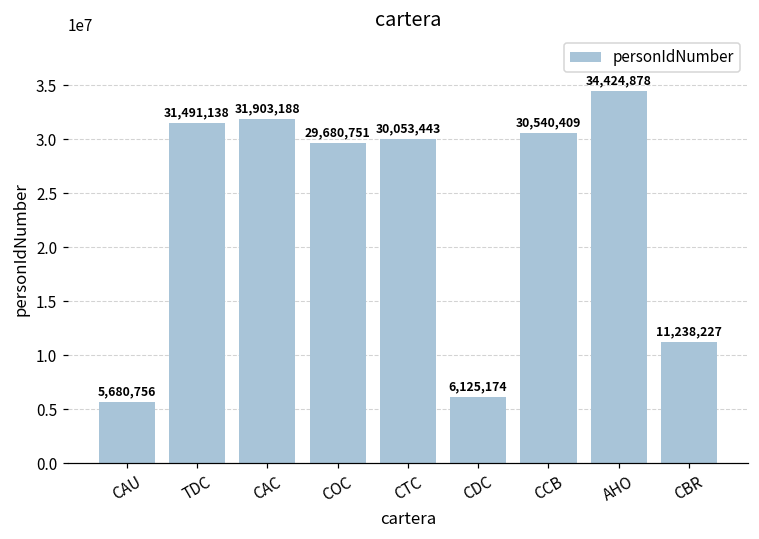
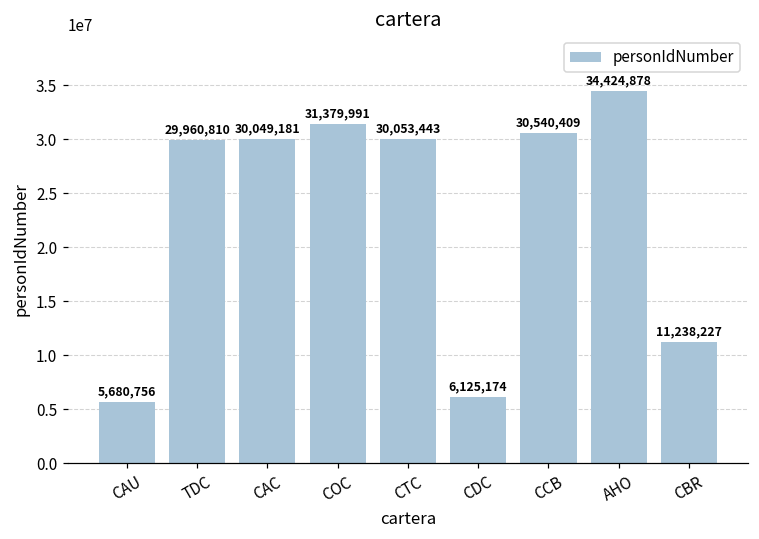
TDC: 31,491,138 -> 29,960,810
CAC: 31,903,188 -> 30,049,181
COC: 29,680,751 -> 31,379,991
